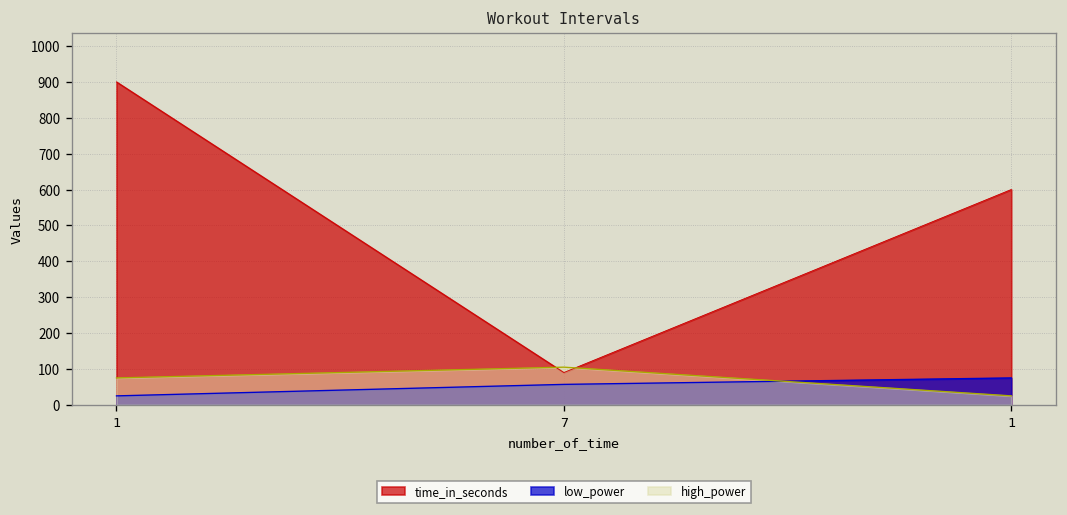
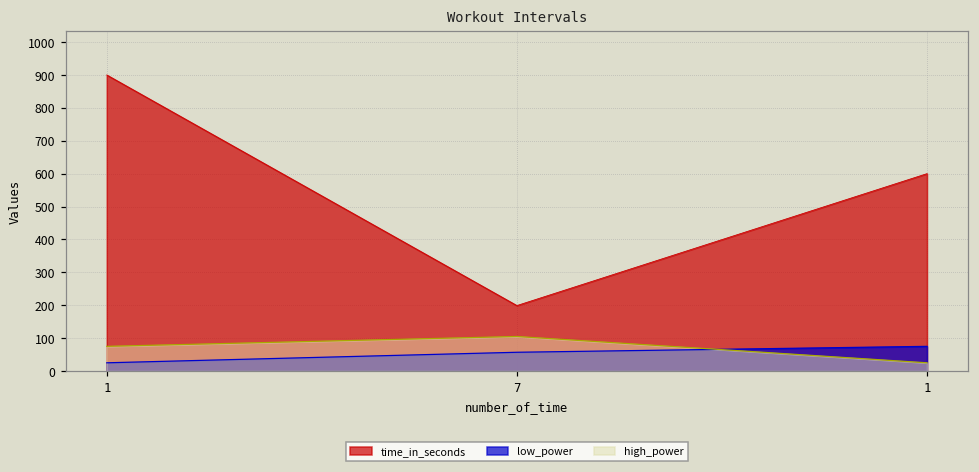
time_in_seconds, 7: 90 -> 200
